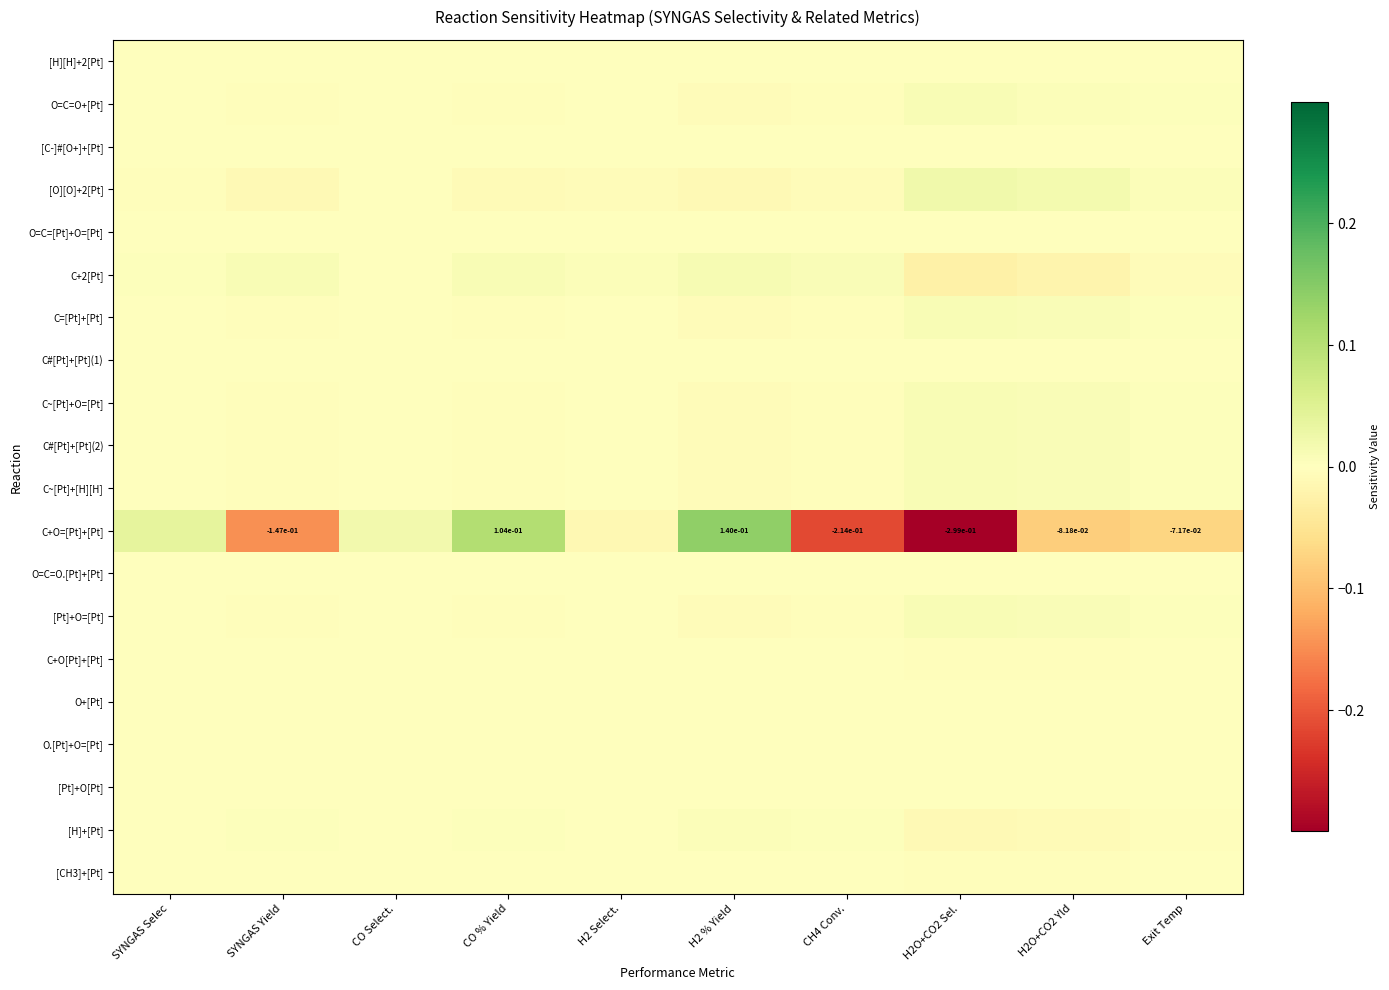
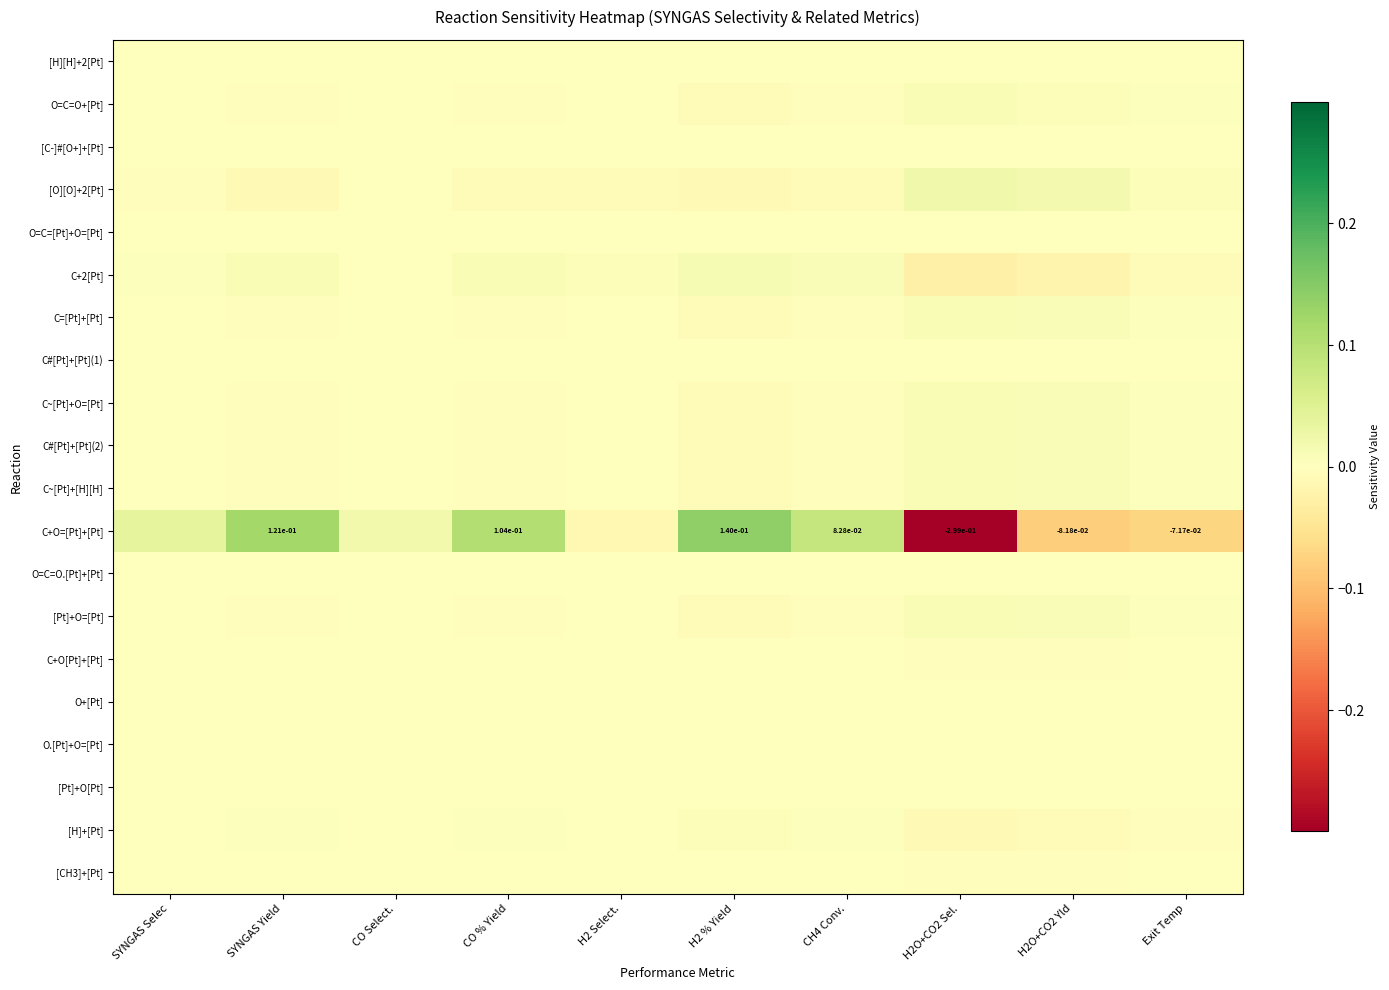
C+O=[Pt]+[Pt], SYNGAS Yield: -1.47e-01 -> 1.21e-01
C+O=[Pt]+[Pt], CH4 Conv.: -2.14e-01 -> 8.28e-02
